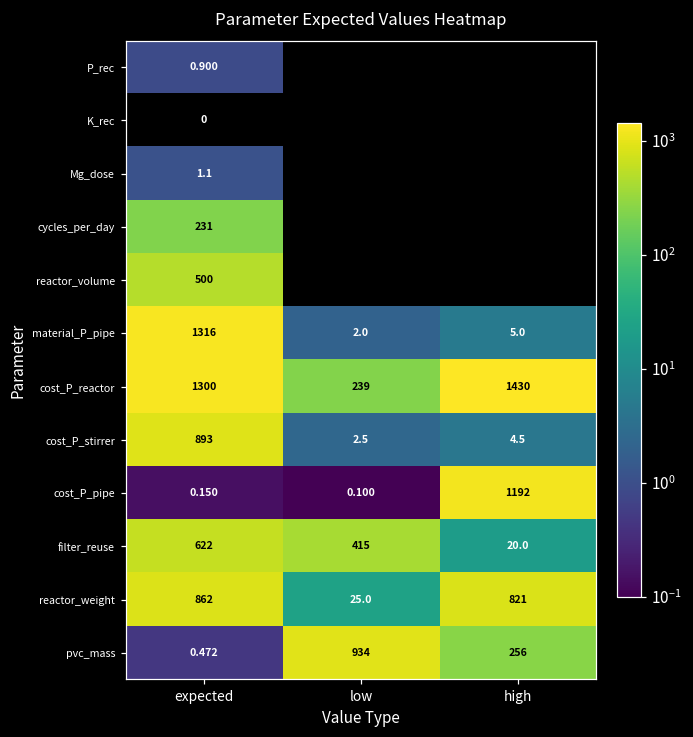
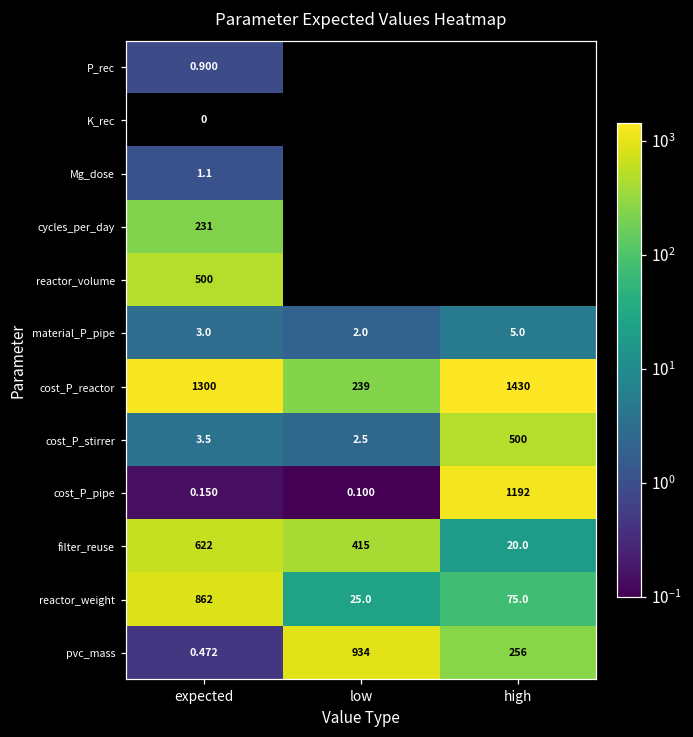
material_P_pipe, expected: 1316 -> 3.0
cost_P_stirrer, expected: 893 -> 3.5
cost_P_stirrer, high: 4.5 -> 500
reactor_weight, high: 821 -> 75.0
